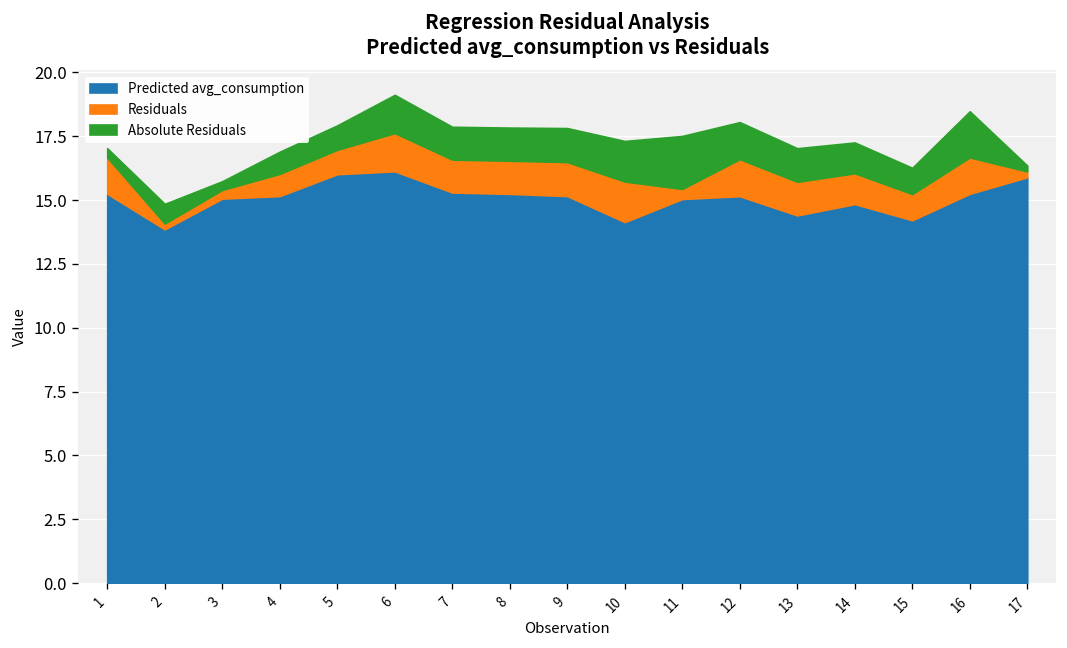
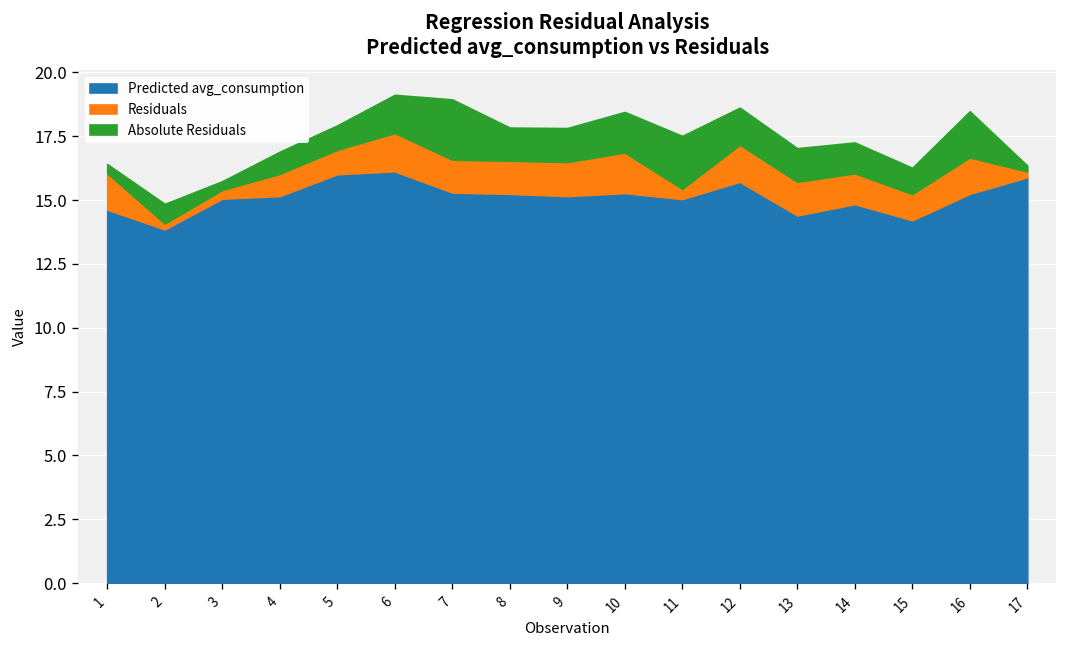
Predicted avg_consumption, 1: 15.2 -> 14.6
Absolute Residuals, 7: 1.3 -> 2.4
Predicted avg_consumption, 10: 14.1 -> 15.3
Predicted avg_consumption, 12: 15.2 -> 15.7
